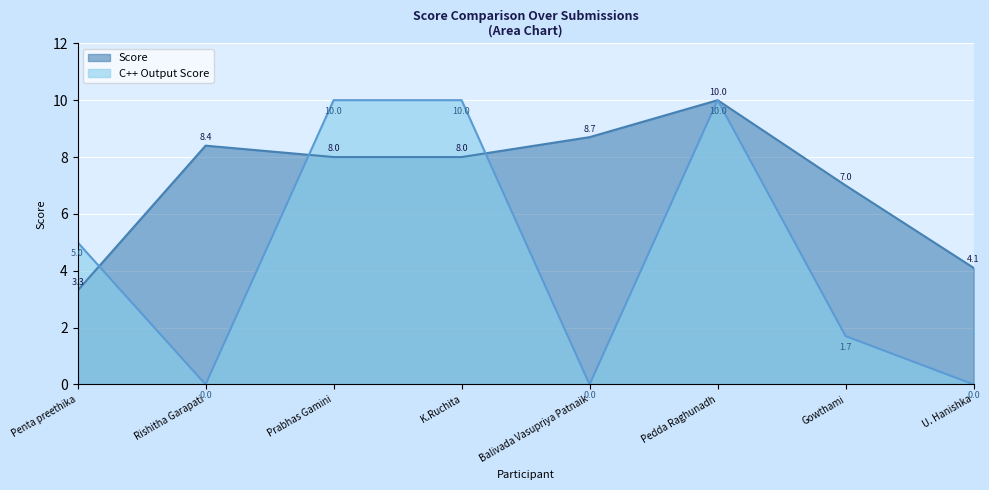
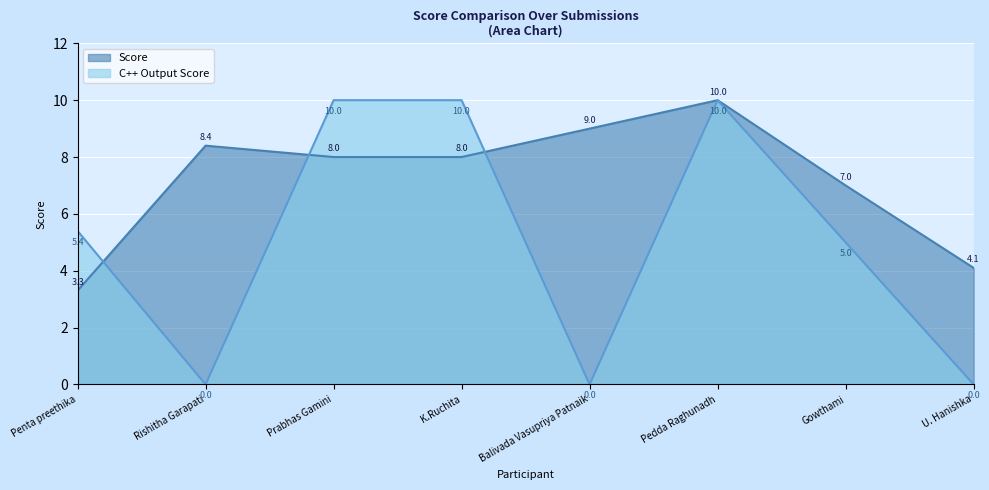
C++ Output Score, Penta preethika: 5.0 -> 5.4
Score, Balivada Vasupriya Patnaik: 8.7 -> 9.0
C++ Output Score, Gowthami: 1.7 -> 5.0
